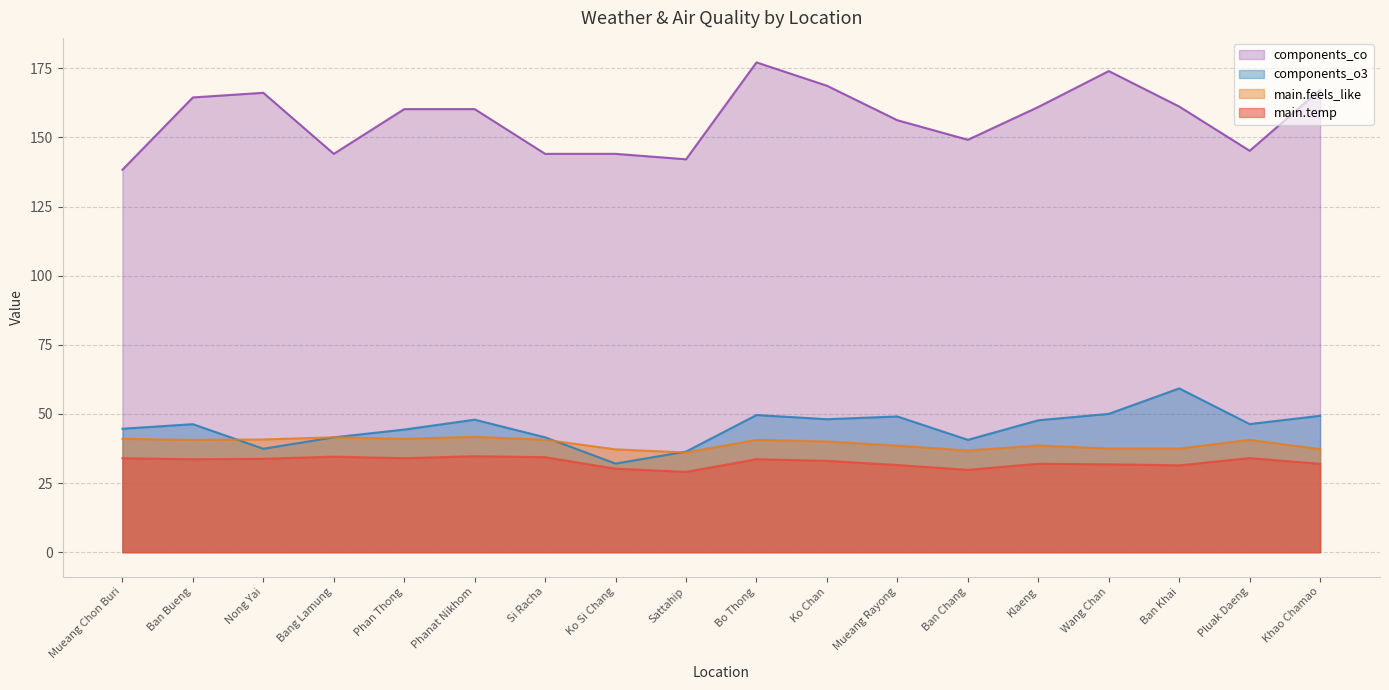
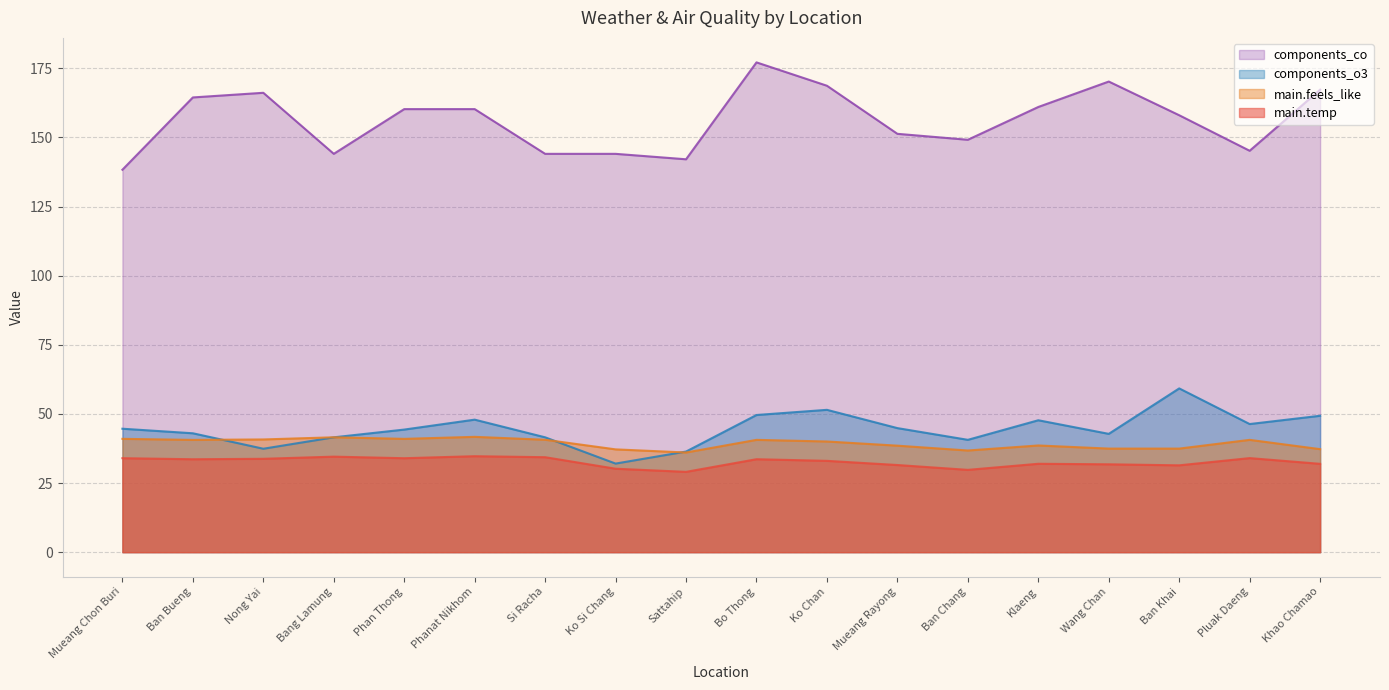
components_o3, Ban Bueng: 46 -> 43
components_o3, Ko Chan: 48 -> 51
components_co, Mueang Rayong: 156 -> 151
components_o3, Mueang Rayong: 49 -> 45
components_co, Wang Chan: 174 -> 170
components_o3, Wang Chan: 50 -> 43
components_co, Ban Khai: 161 -> 158
